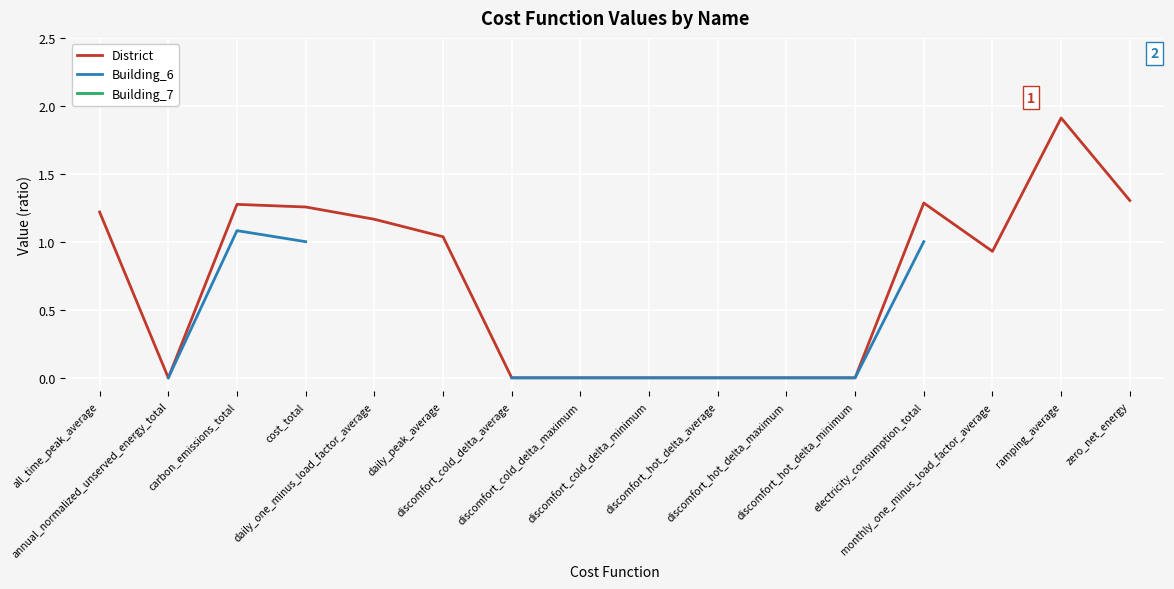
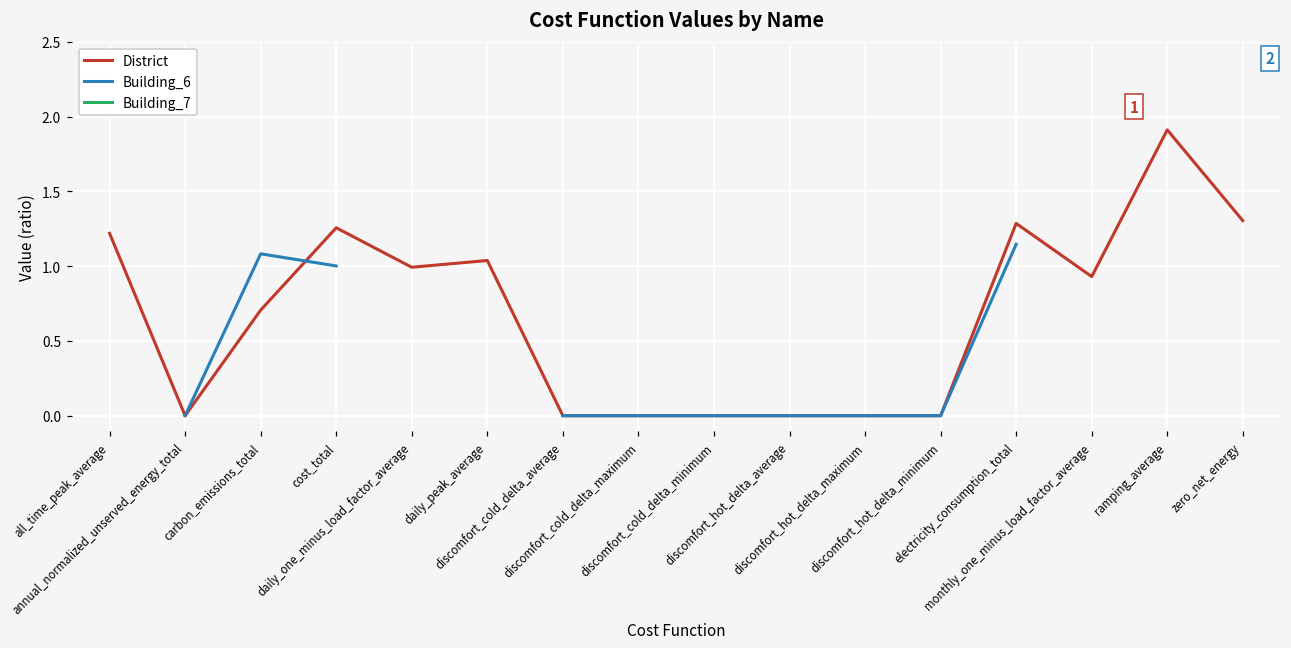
District, carbon_emissions_total: 1.28 -> 0.71
District, daily_one_minus_load_factor_average: 1.17 -> 0.99
Building_6, electricity_consumption_total: 1.00 -> 1.15
